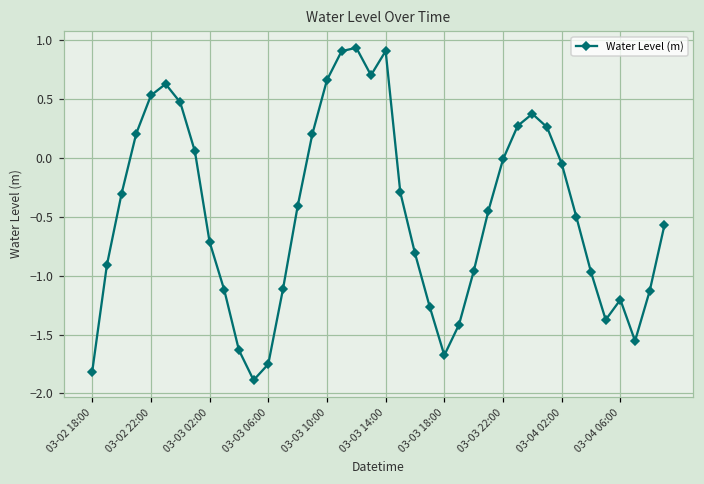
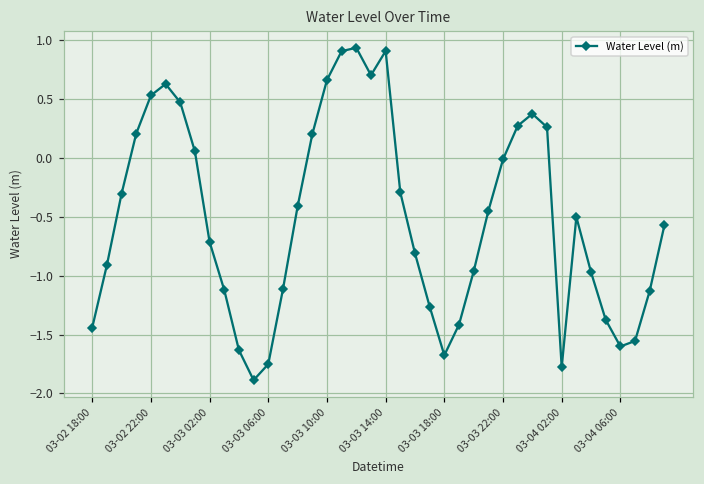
03-02 18:00: -1.81 -> -1.44
03-04 02:00: -0.05 -> -1.78
03-04 06:00: -1.20 -> -1.60
